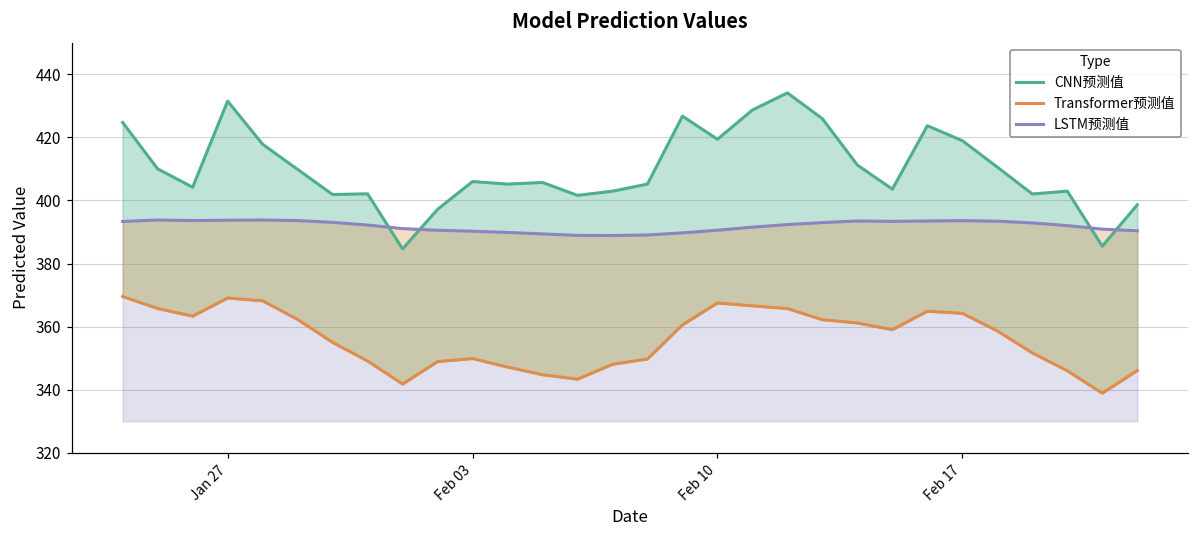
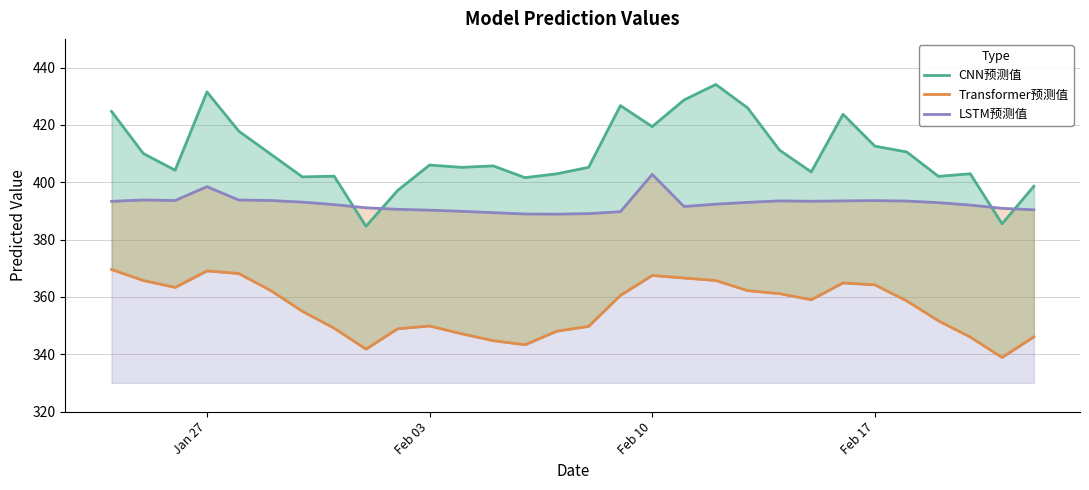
LSTM预测值, Jan 27: 394 -> 398
LSTM预测值, Feb 10: 391 -> 403
CNN预测值, Feb 17: 419 -> 413
